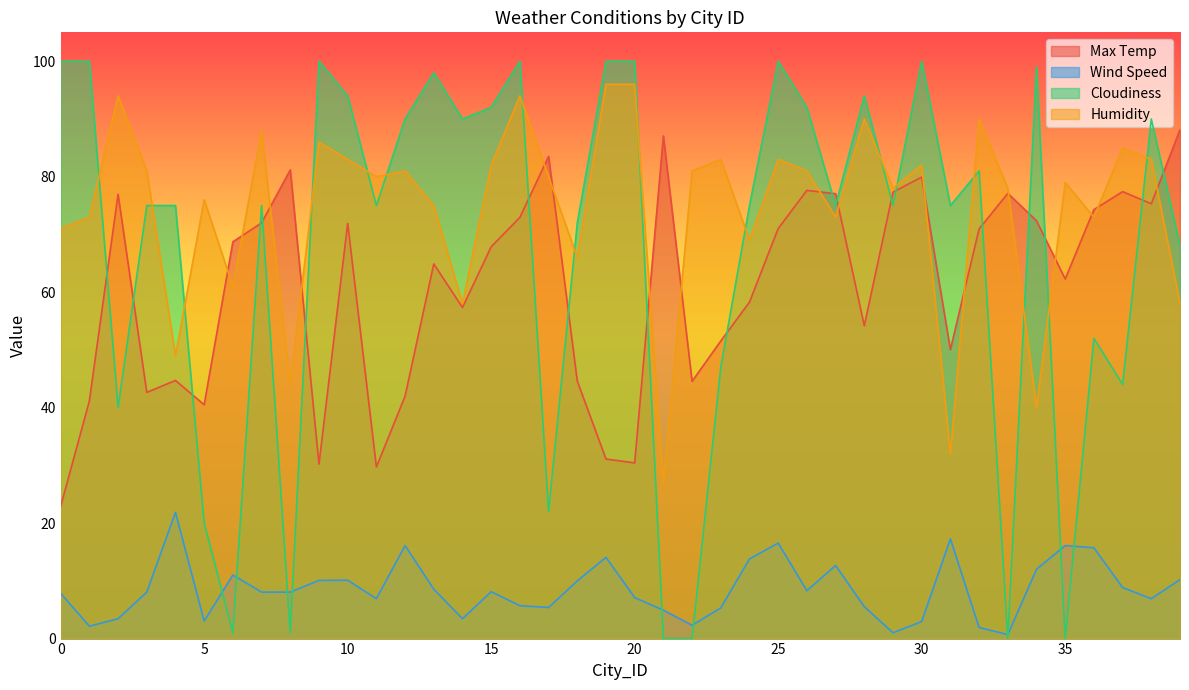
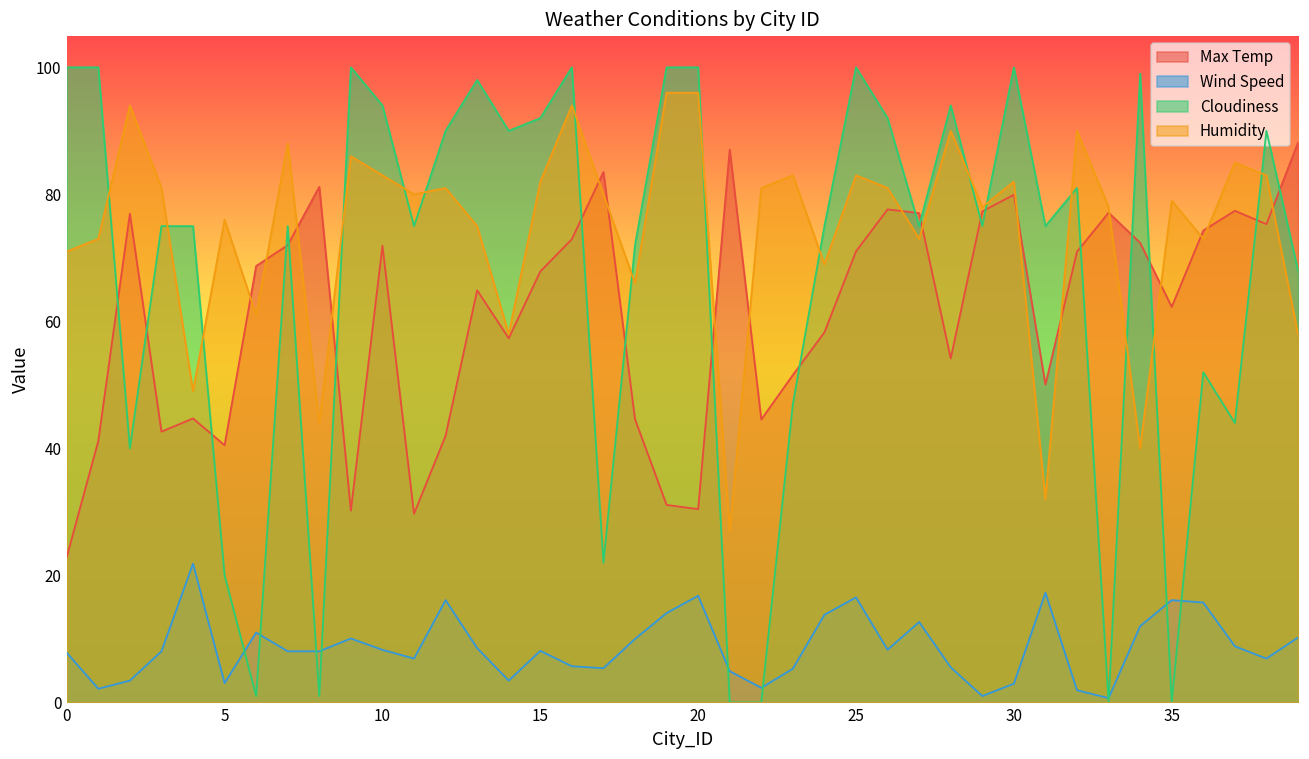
Wind Speed, 10: 10 -> 8
Wind Speed, 20: 7 -> 17
